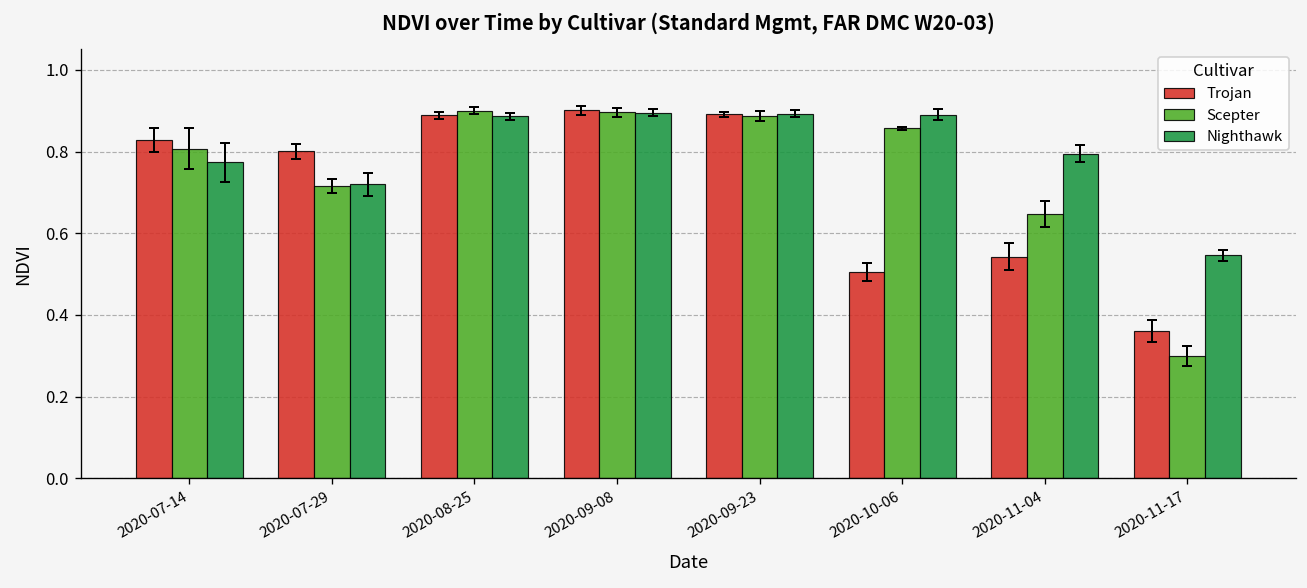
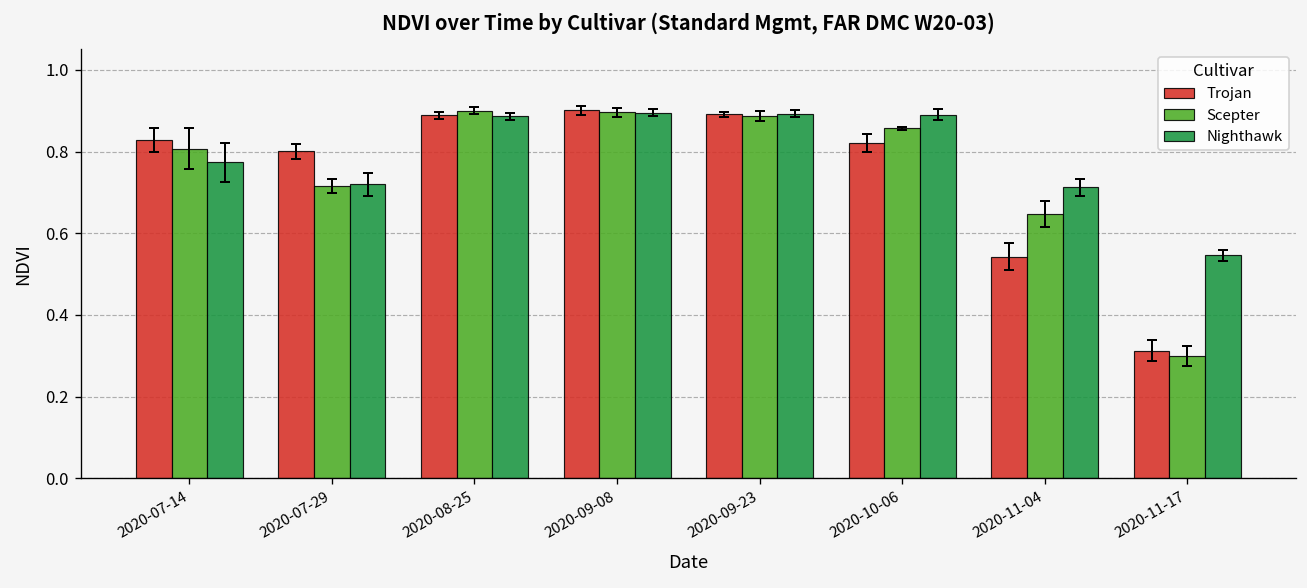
Trojan, 2020-10-06: 0.50 -> 0.82
Nighthawk, 2020-11-04: 0.79 -> 0.71
Trojan, 2020-11-17: 0.36 -> 0.31
